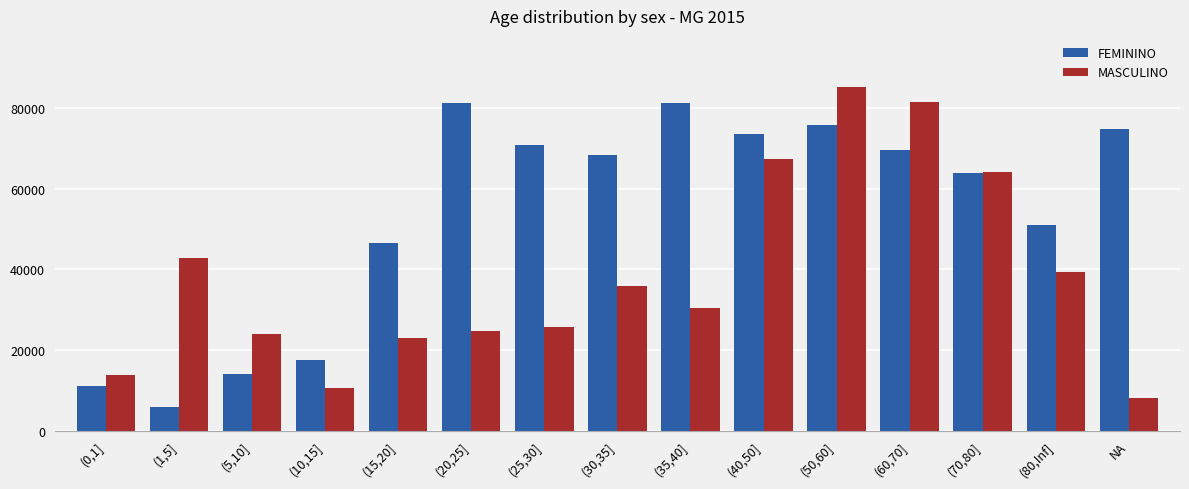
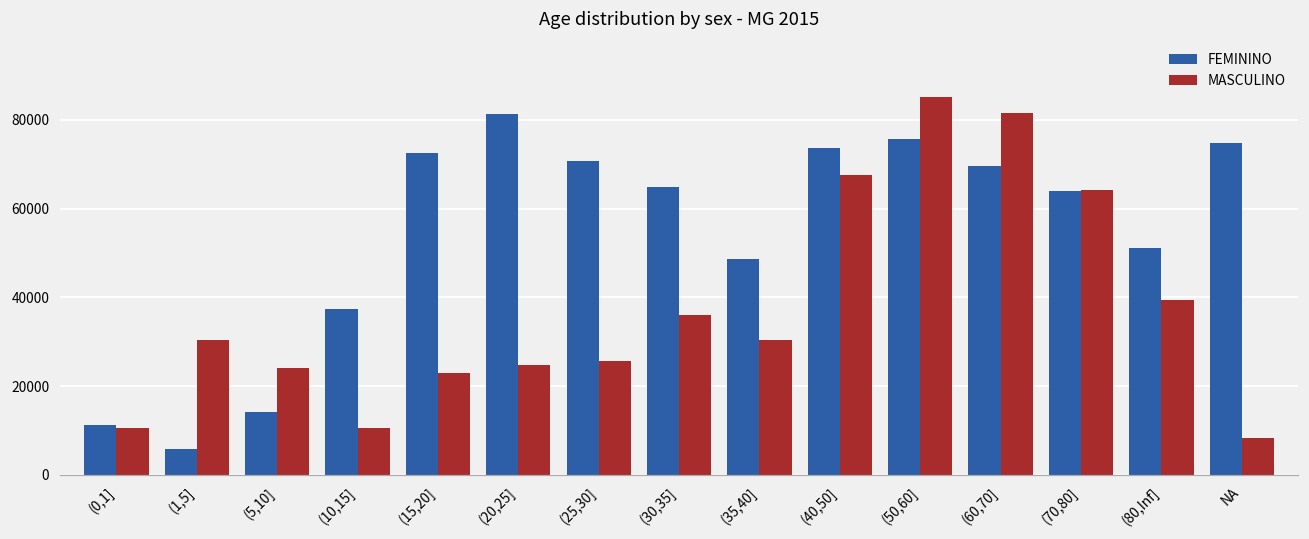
MASCULINO, (0,1]: 14000 -> 11000
MASCULINO, (1,5]: 43000 -> 30000
FEMININO, (10,15]: 17000 -> 37000
FEMININO, (15,20]: 46000 -> 73000
FEMININO, (30,35]: 68000 -> 65000
FEMININO, (35,40]: 81000 -> 49000
